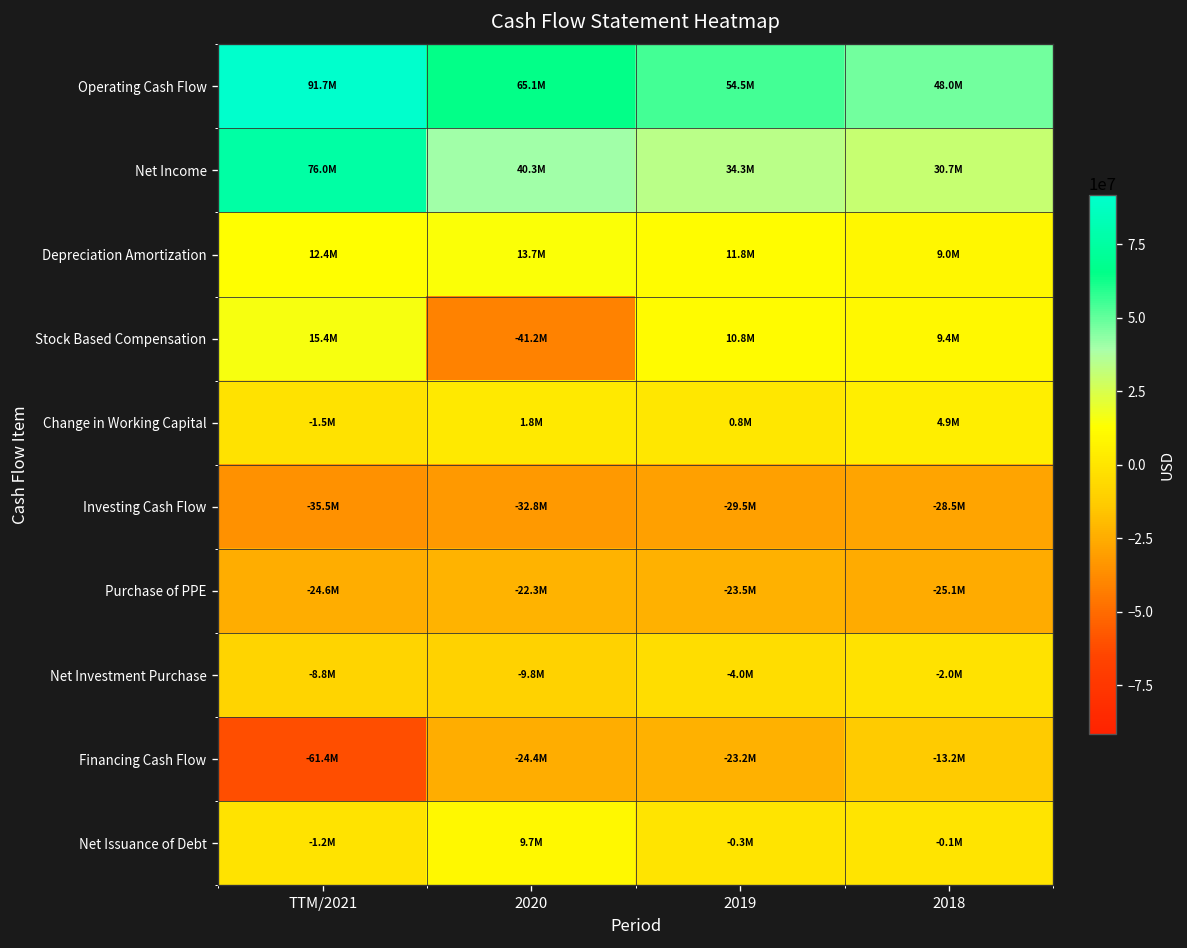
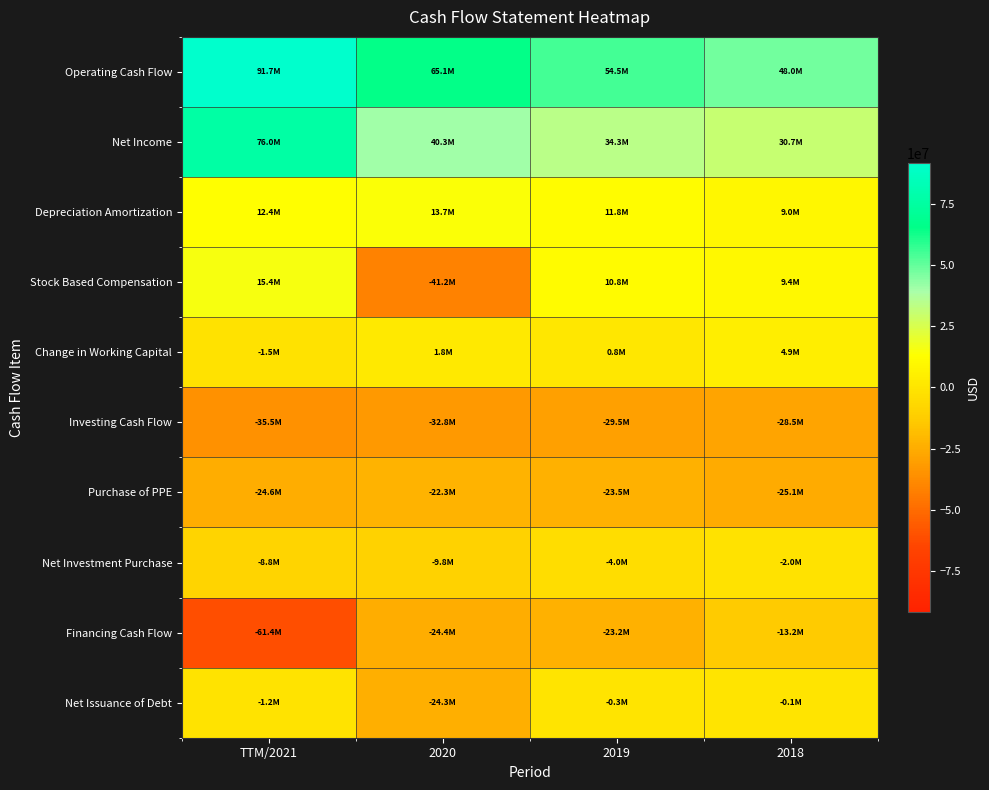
Net Issuance of Debt, 2020: 9.7M -> -24.3M
